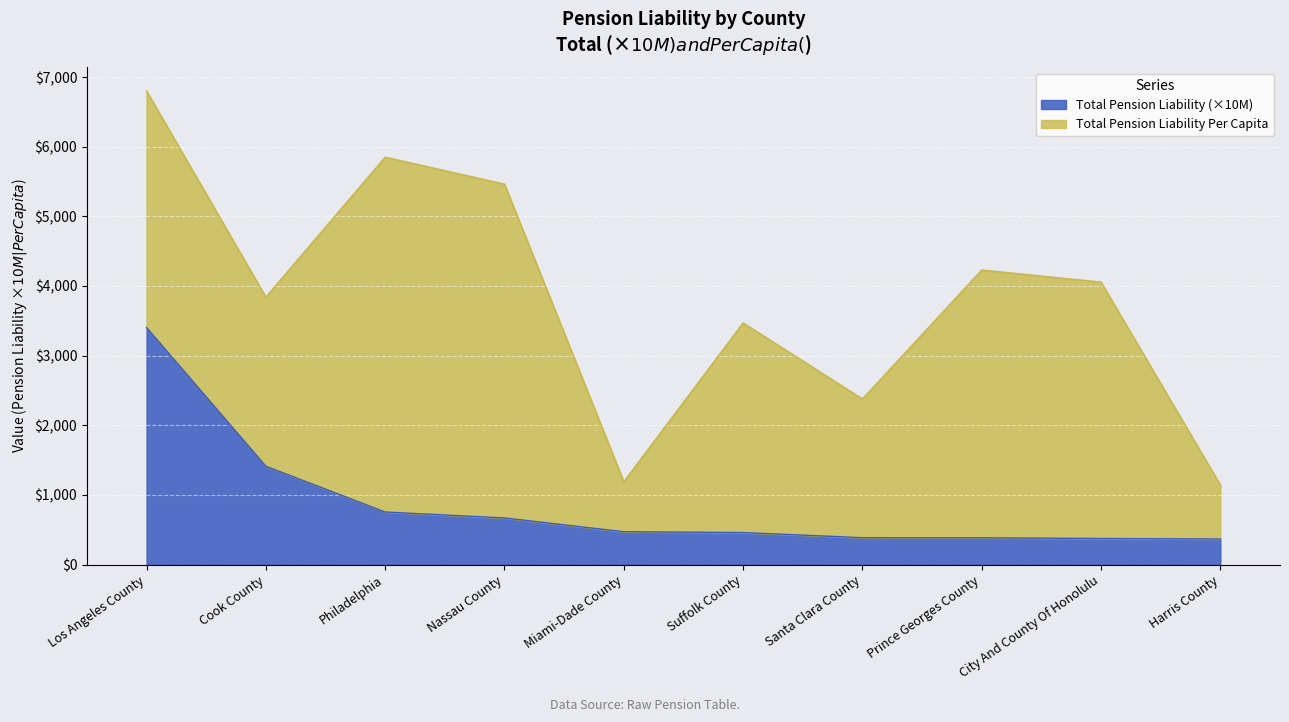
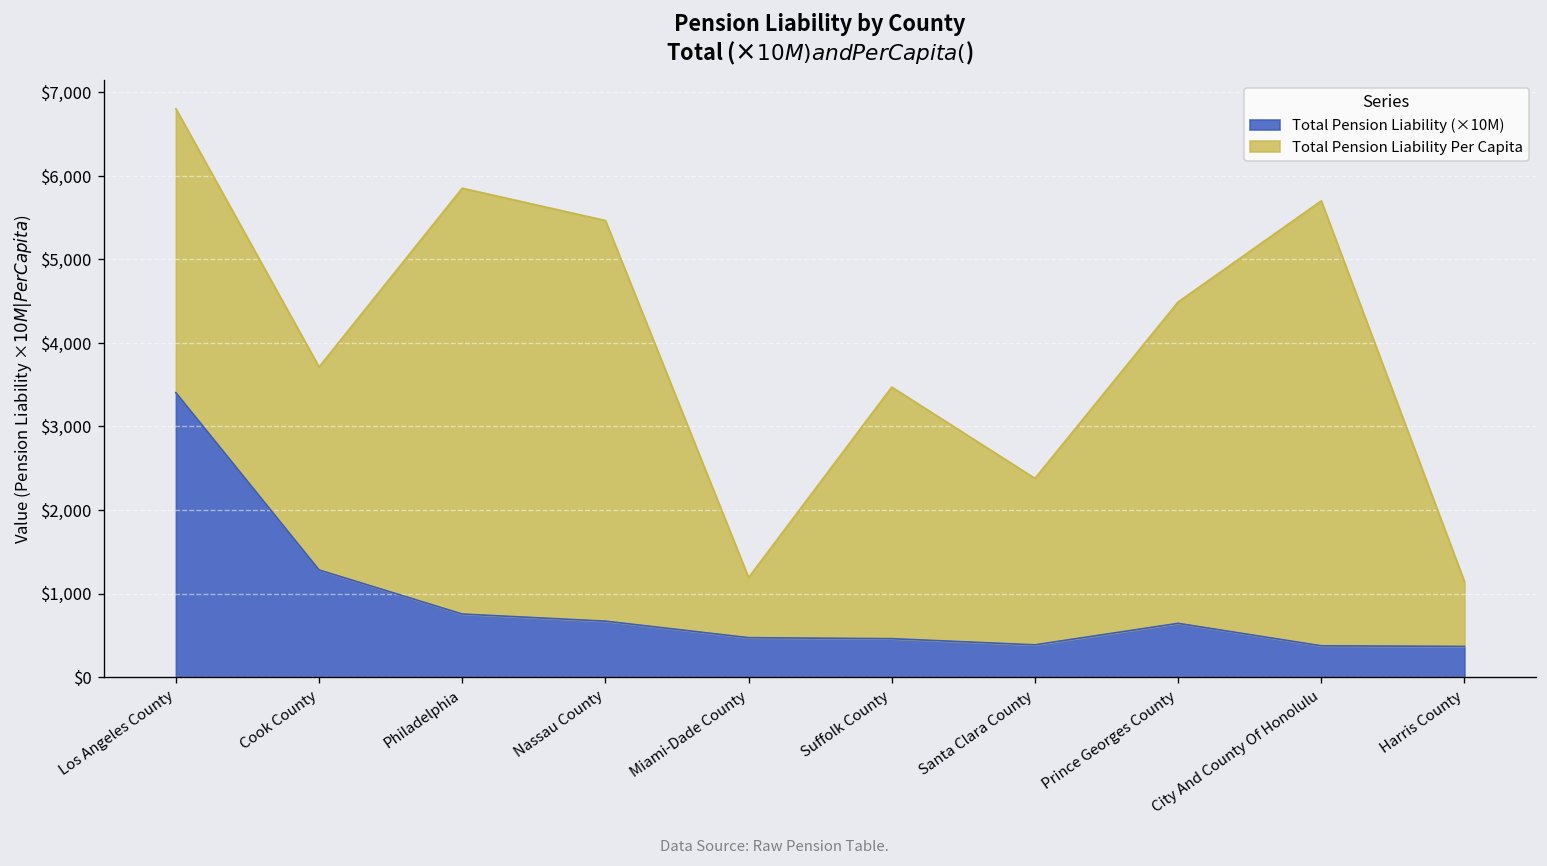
Total Pension Liability (×10M), Cook County: $1,400 -> $1,300
Total Pension Liability (×10M), Prince Georges County: $400 -> $600
Total Pension Liability Per Capita, City And County Of Honolulu: $3,700 -> $5,300
